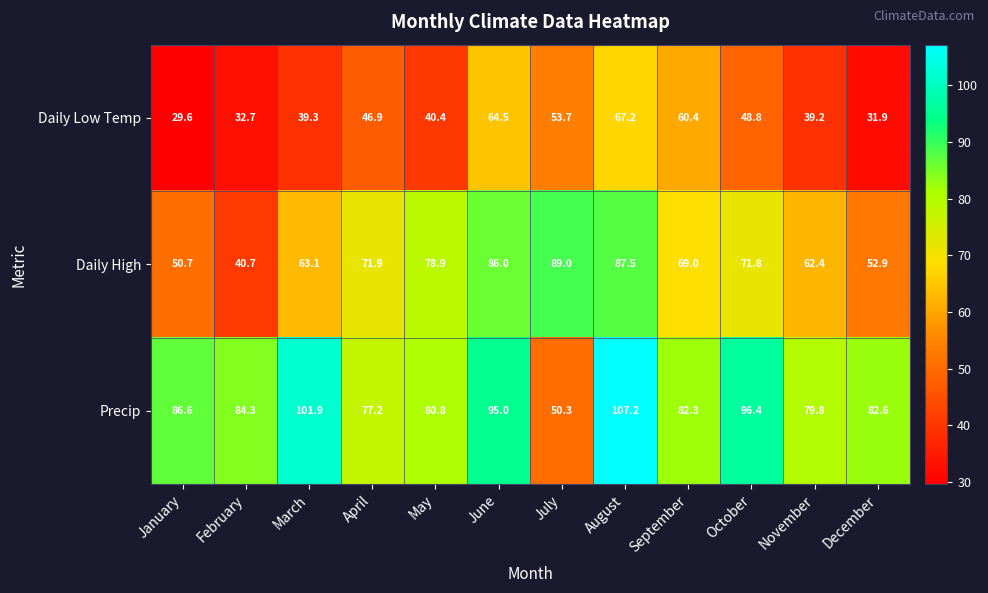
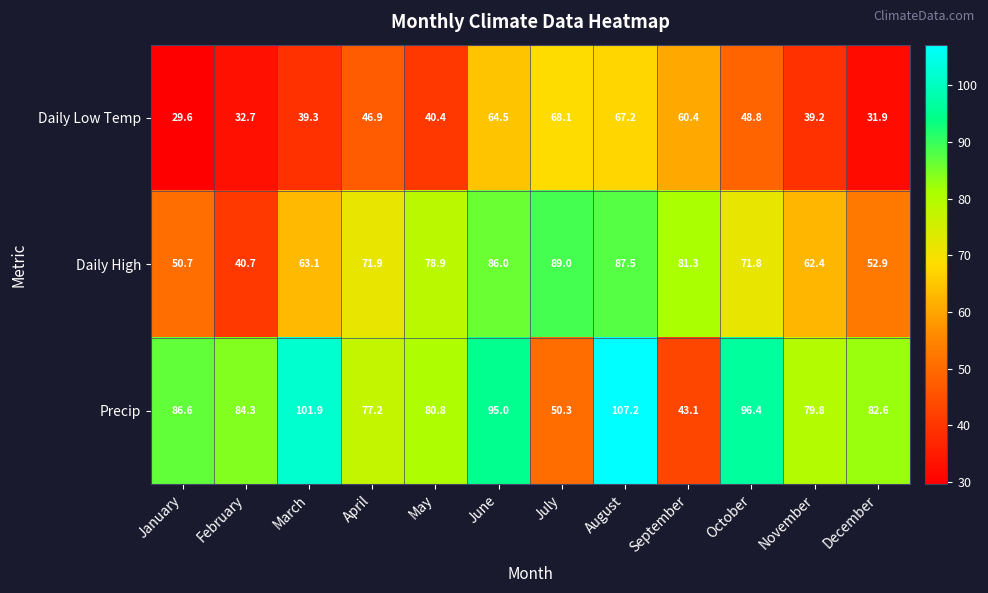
Daily Low Temp, July: 53.7 -> 68.1
Daily High, September: 69.0 -> 81.3
Precip, September: 82.3 -> 43.1
